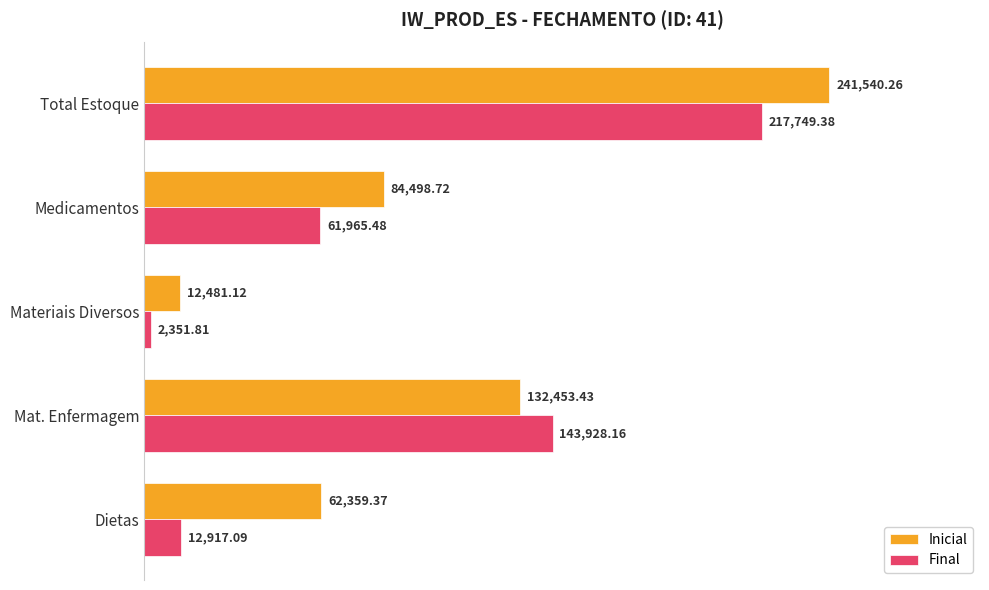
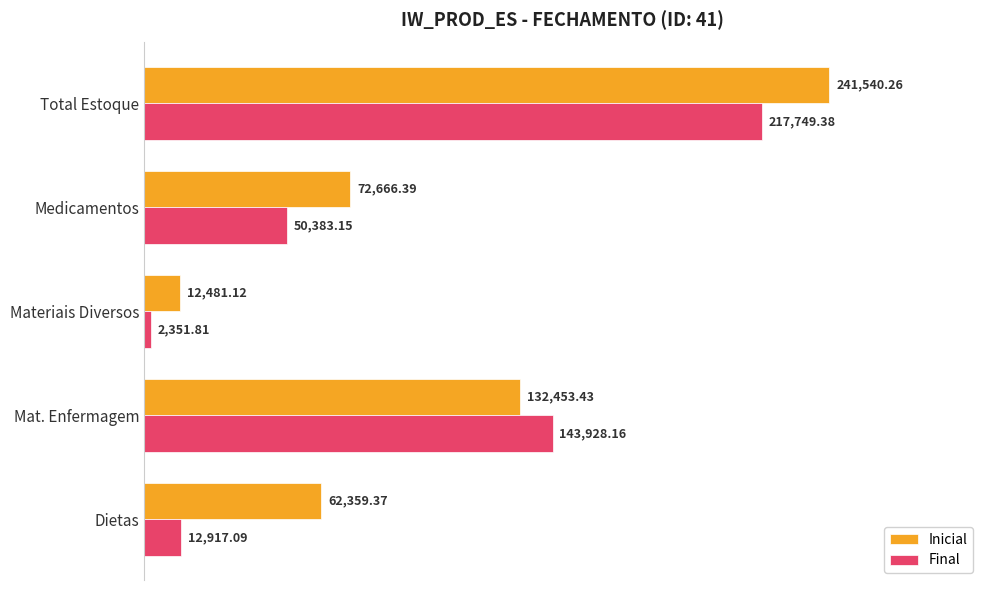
Inicial, Medicamentos: 84,498.72 -> 72,666.39
Final, Medicamentos: 61,965.48 -> 50,383.15
